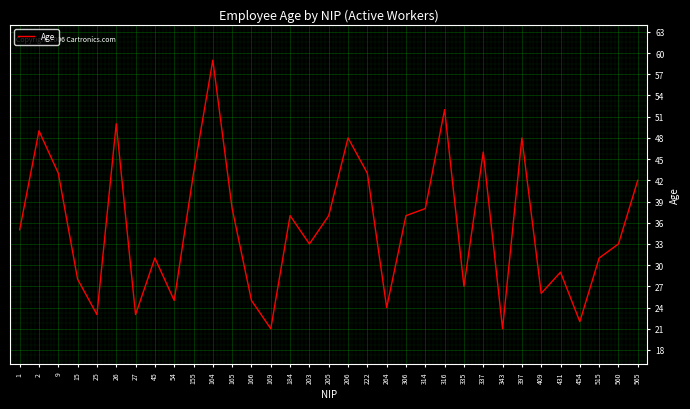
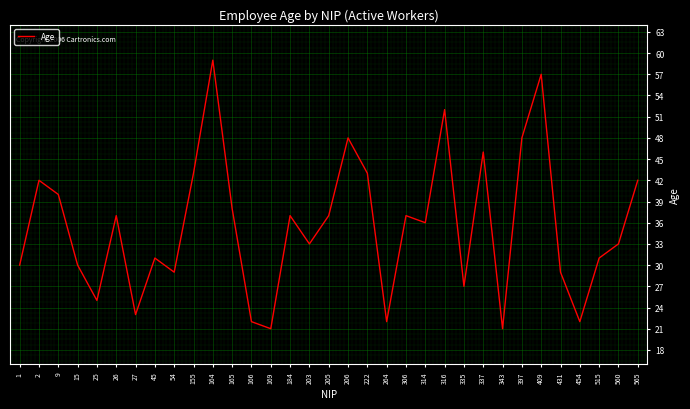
1: 35 -> 30
2: 49 -> 42
9: 43 -> 40
15: 28 -> 30
25: 23 -> 25
26: 50 -> 37
54: 25 -> 29
166: 25 -> 22
264: 24 -> 22
314: 38 -> 36
409: 26 -> 57
